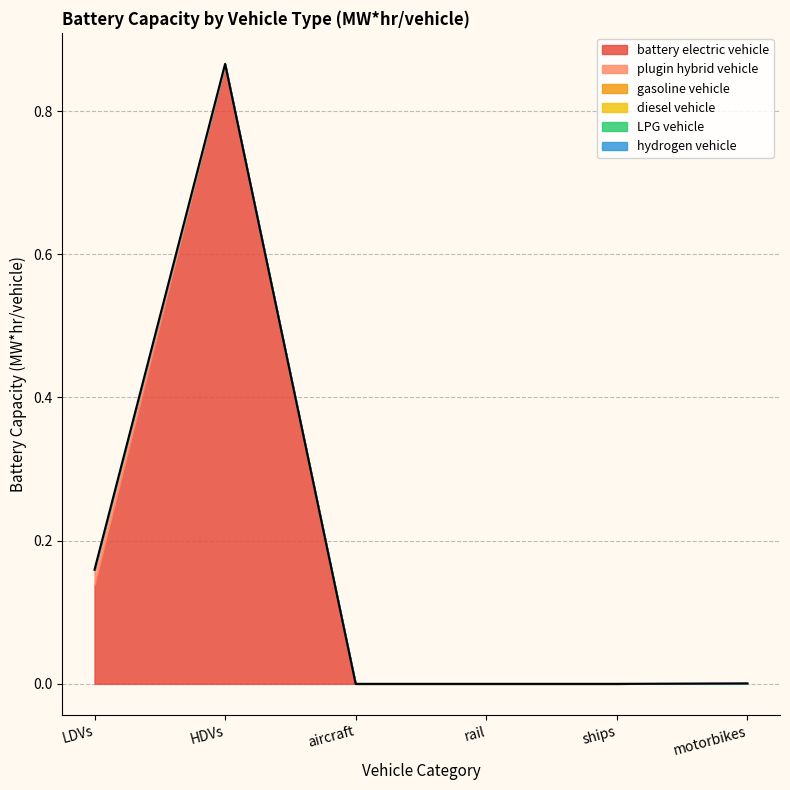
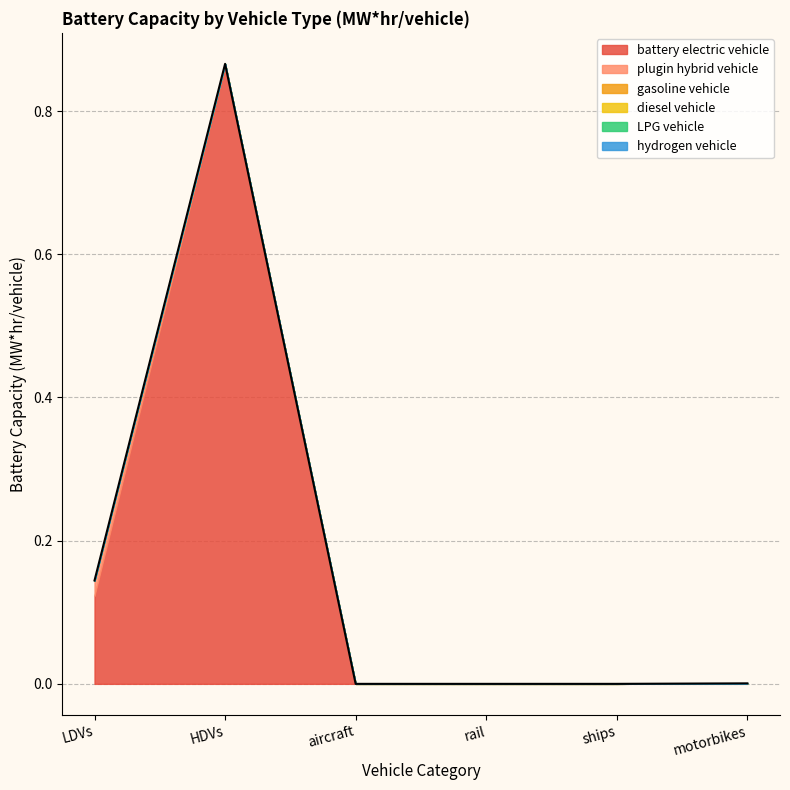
battery electric vehicle, LDVs: 0.14 -> 0.12
